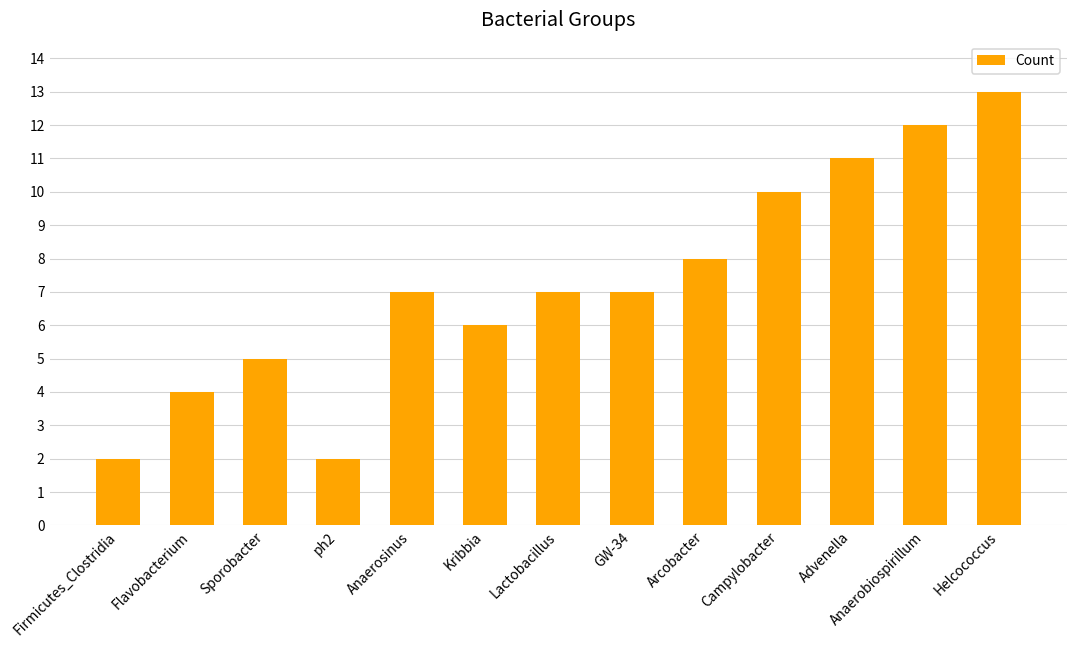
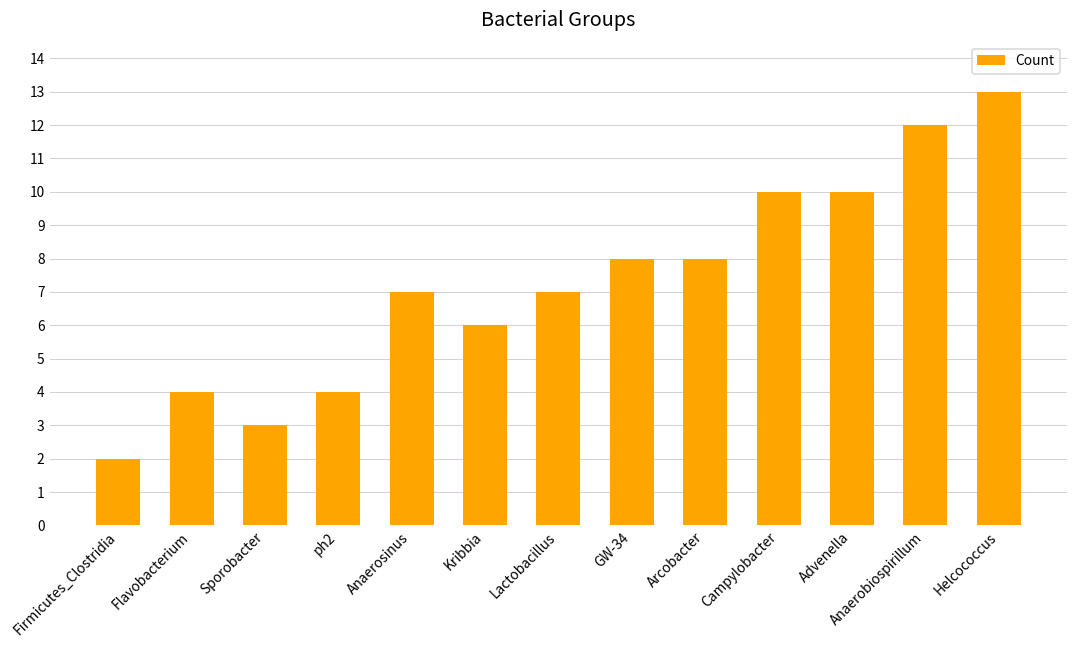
Sporobacter: 5 -> 3
ph2: 2 -> 4
GW-34: 7 -> 8
Advenella: 11 -> 10
